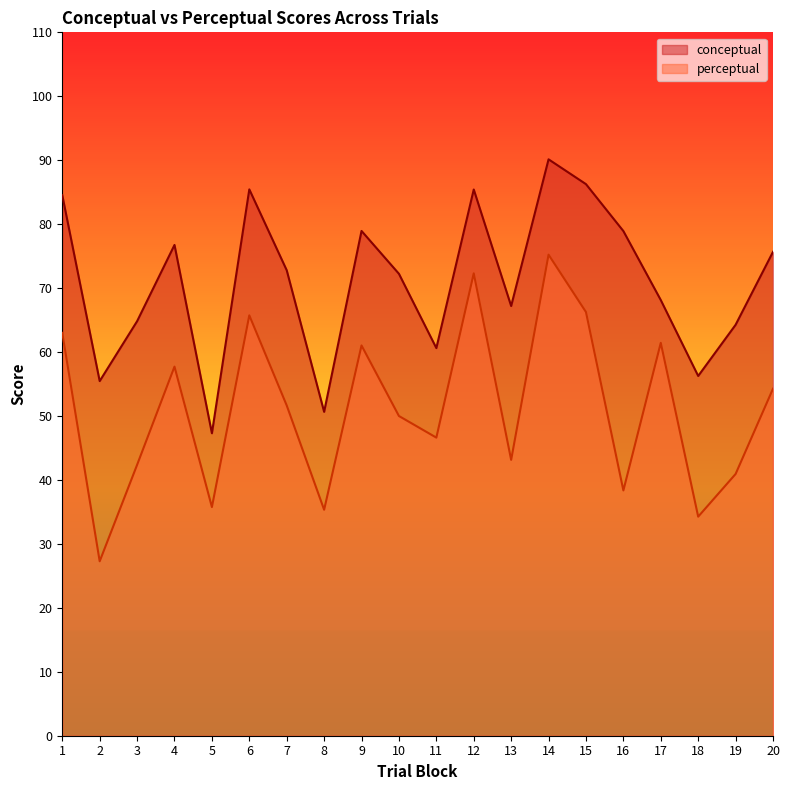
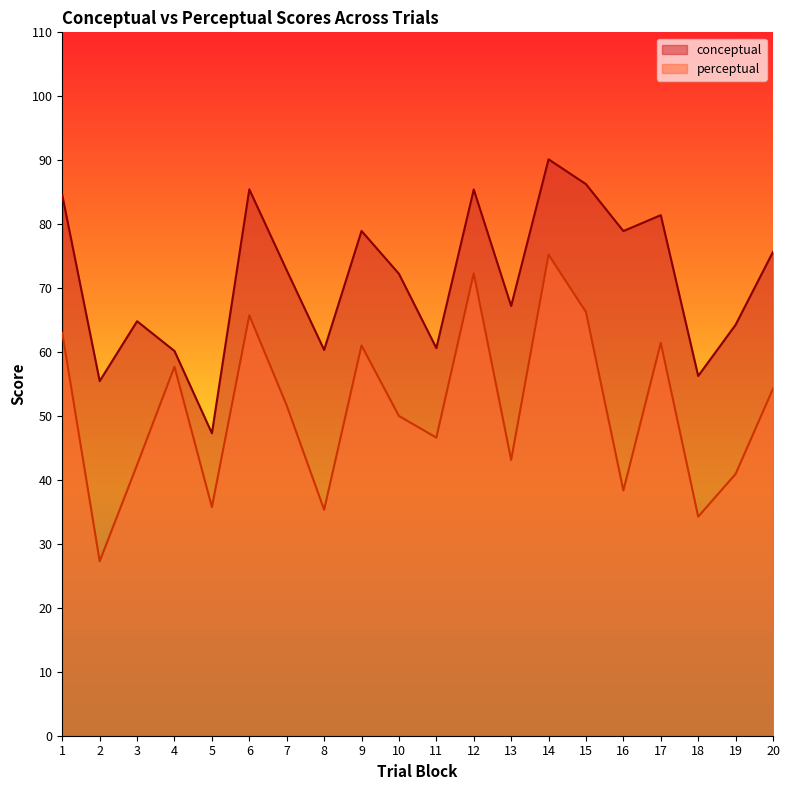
conceptual, 4: 77 -> 60
conceptual, 8: 51 -> 60
conceptual, 17: 68 -> 81
